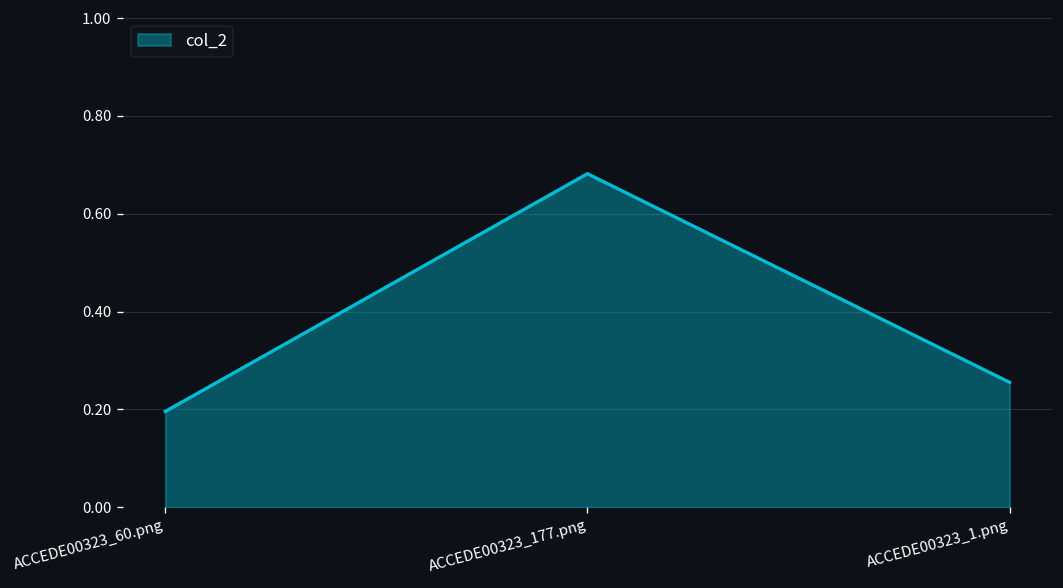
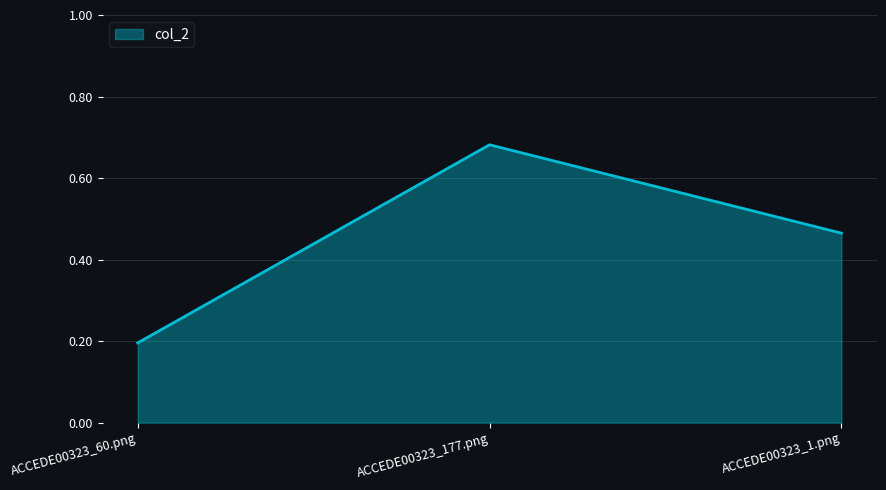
ACCEDE00323_1.png: 0.26 -> 0.46
